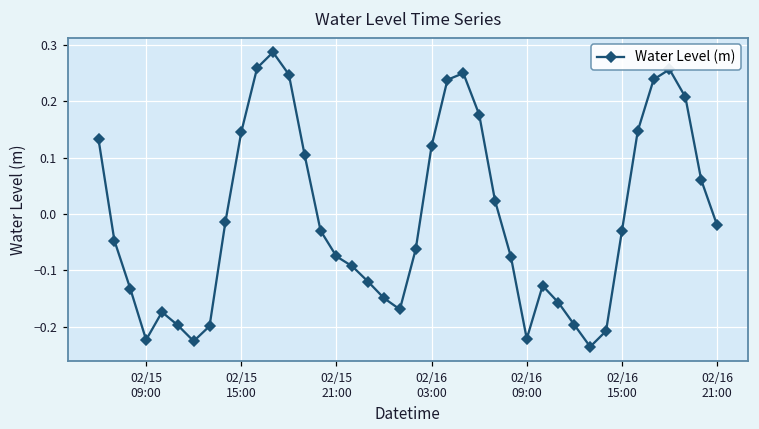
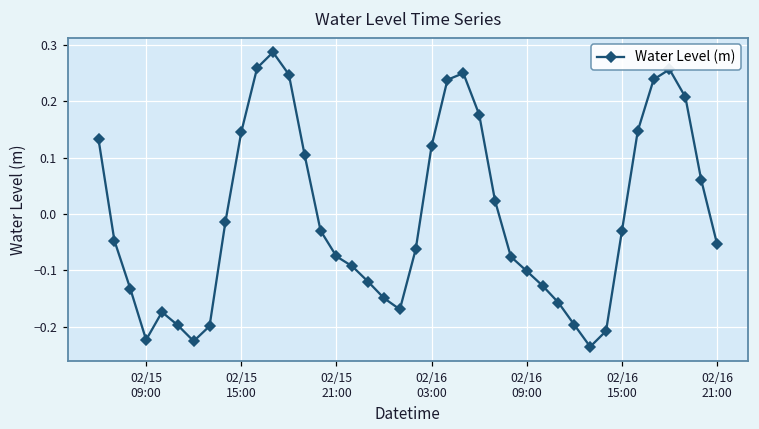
02/16 09:00: -0.22 -> -0.10
02/16 21:00: -0.02 -> -0.05
